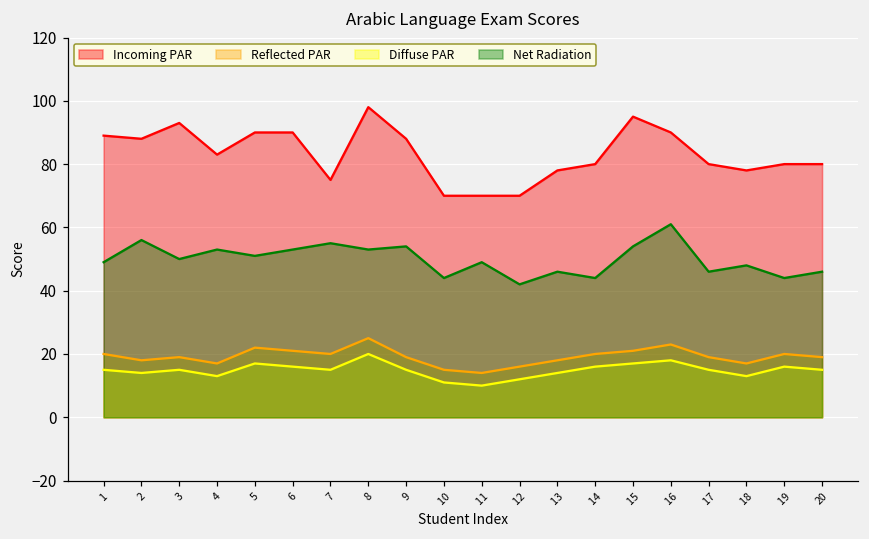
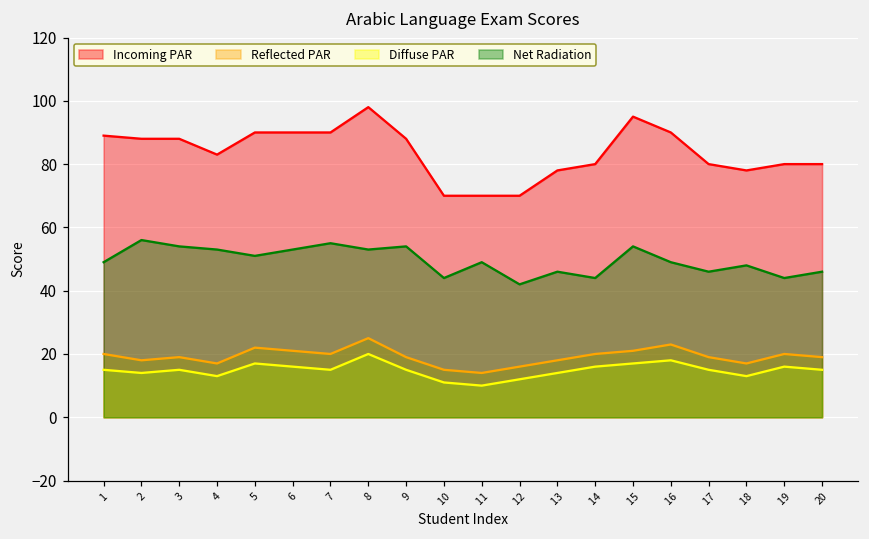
Incoming PAR, 3: 93 -> 88
Net Radiation, 3: 50 -> 54
Incoming PAR, 7: 75 -> 90
Net Radiation, 16: 61 -> 49
